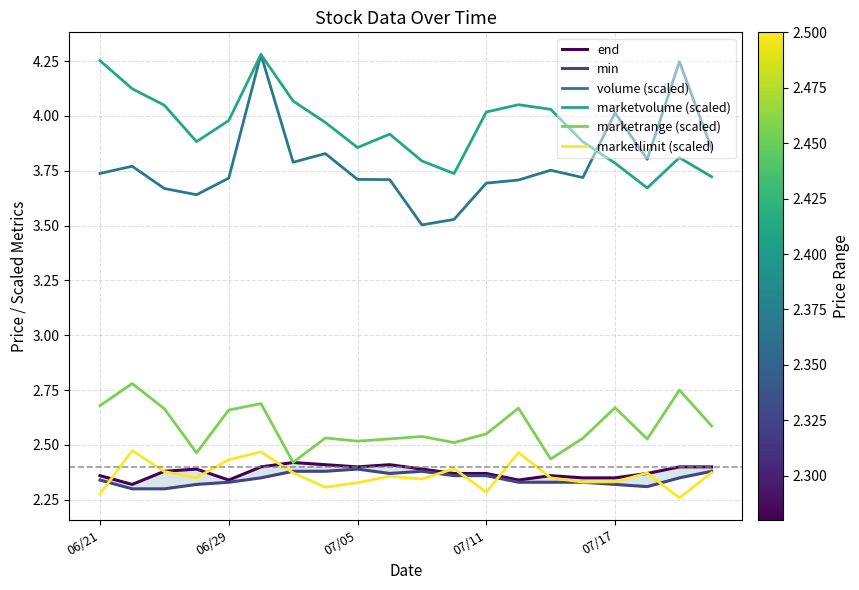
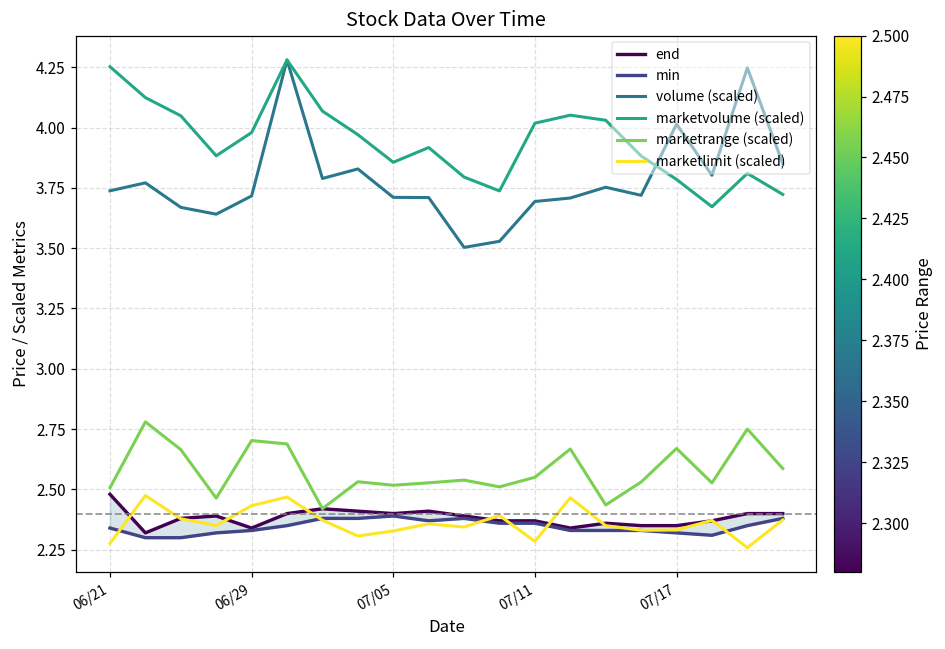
end, 06/21: 2.36 -> 2.48
marketrange (scaled), 06/21: 2.68 -> 2.51
marketrange (scaled), 06/29: 2.66 -> 2.70
